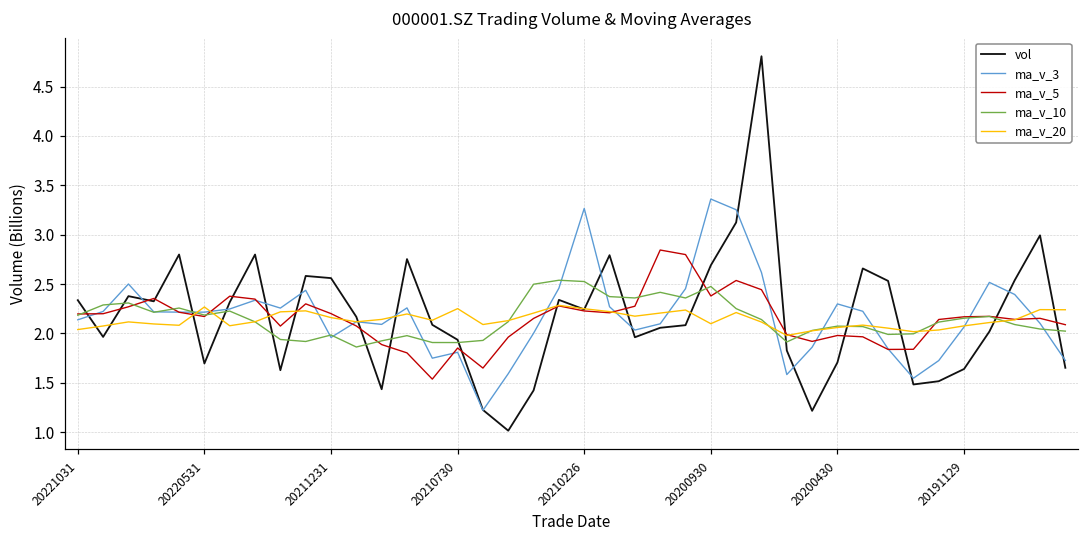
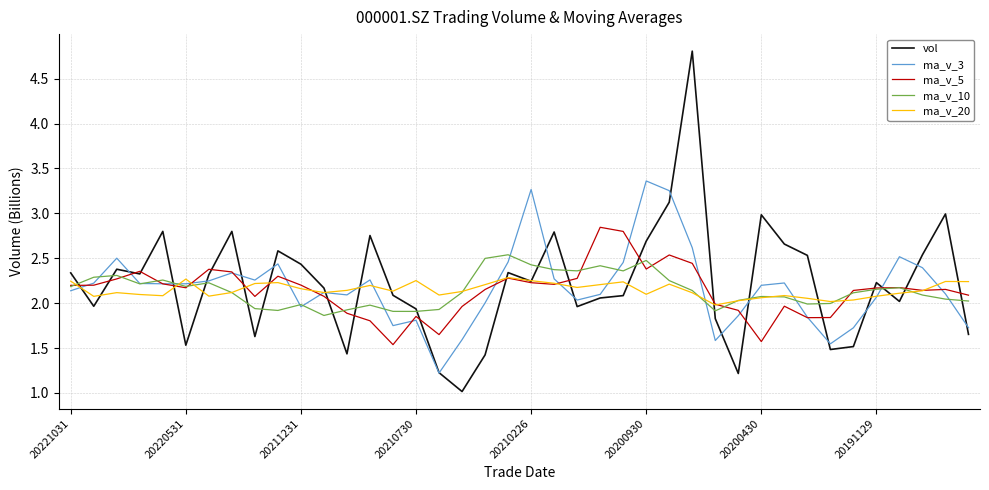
ma_v_20, 20221031: 2.0 -> 2.2
vol, 20220531: 1.7 -> 1.5
vol, 20211231: 2.6 -> 2.4
ma_v_10, 20210226: 2.5 -> 2.4
vol, 20200430: 1.7 -> 3.0
ma_v_3, 20200430: 2.3 -> 2.2
ma_v_5, 20200430: 2.0 -> 1.6
vol, 20191129: 1.6 -> 2.2
